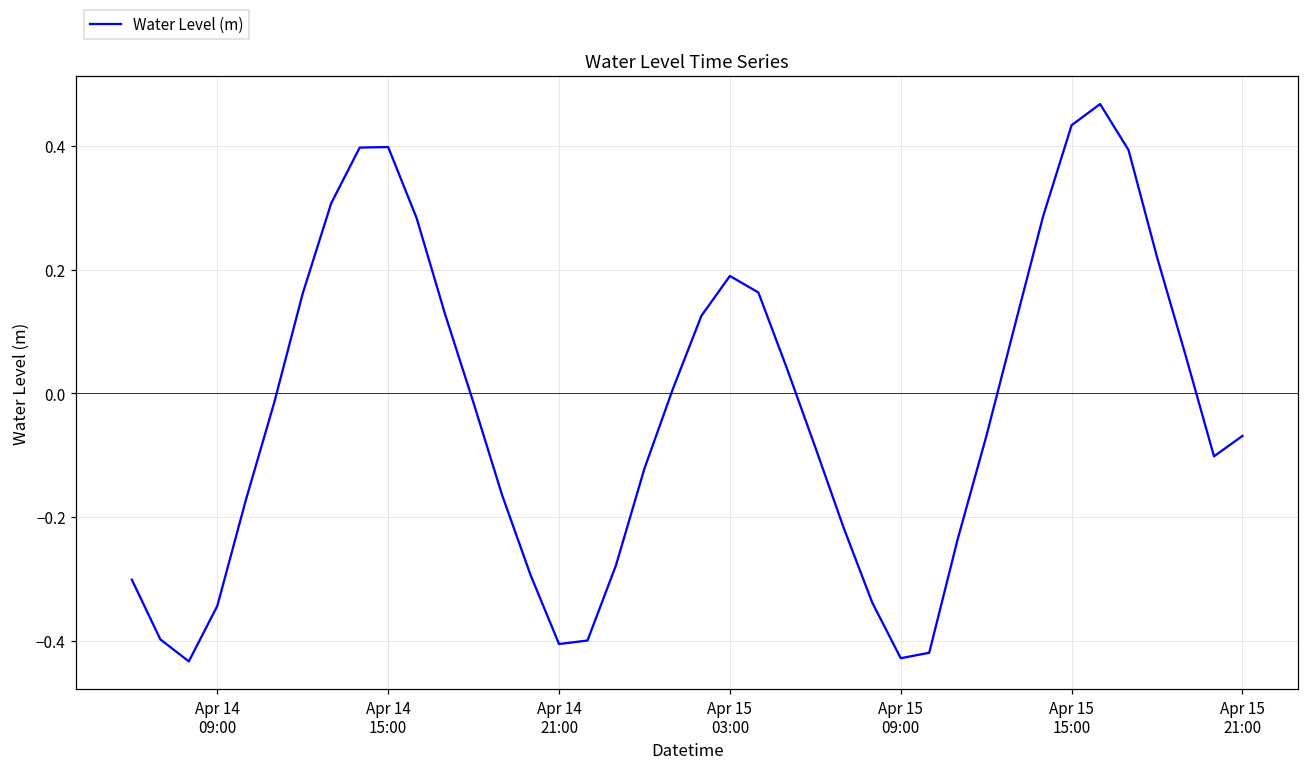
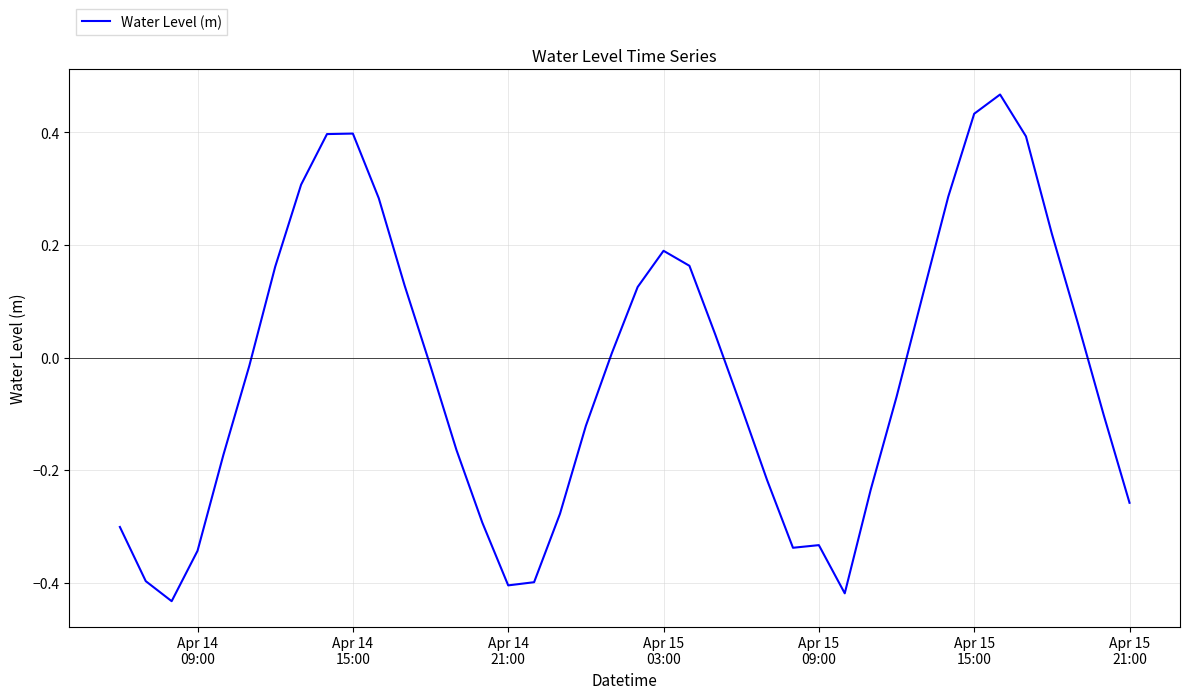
Apr 15 09:00: -0.43 -> -0.33
Apr 15 21:00: -0.07 -> -0.26
